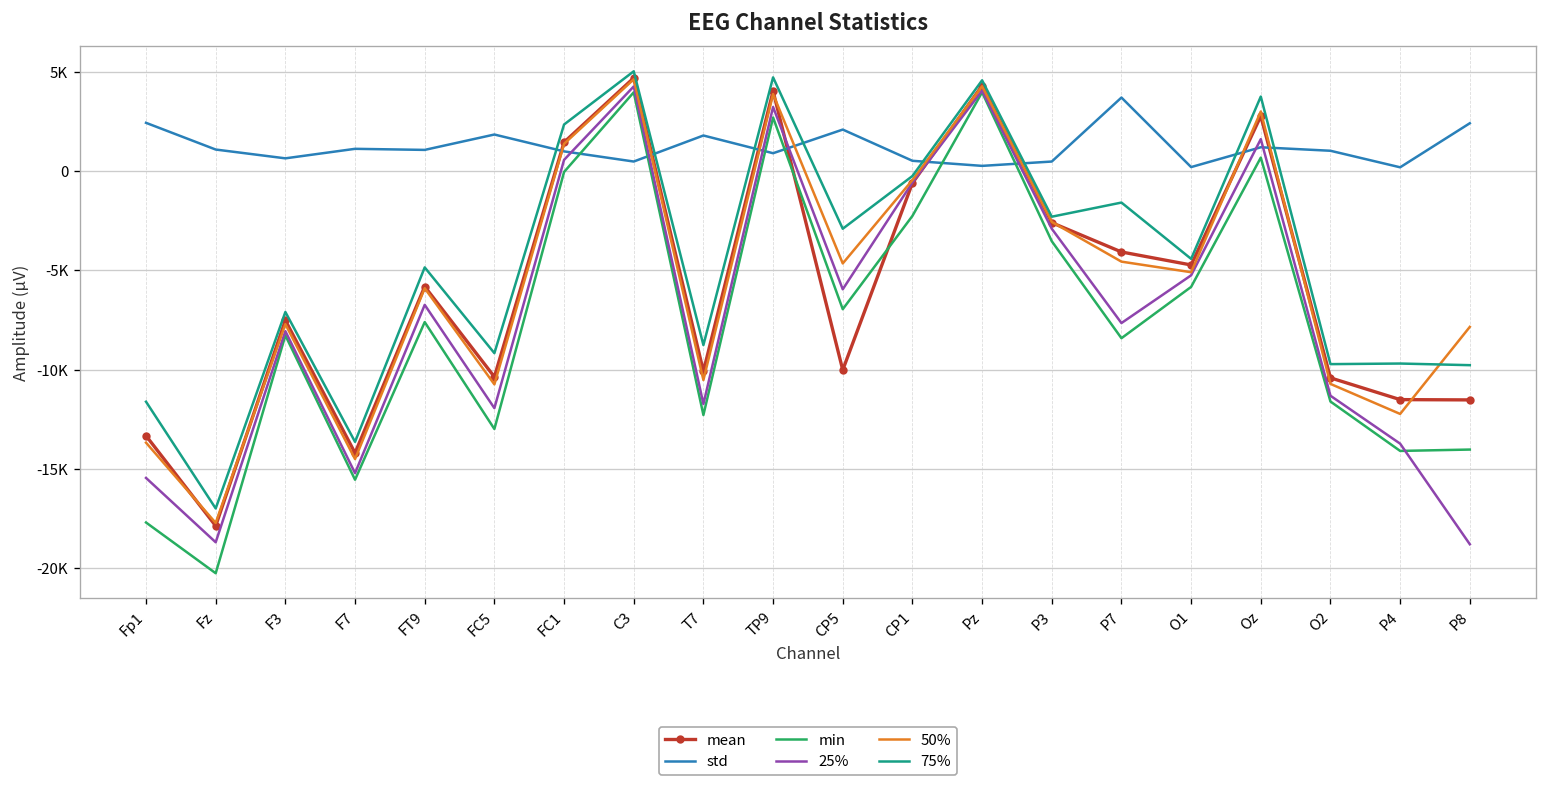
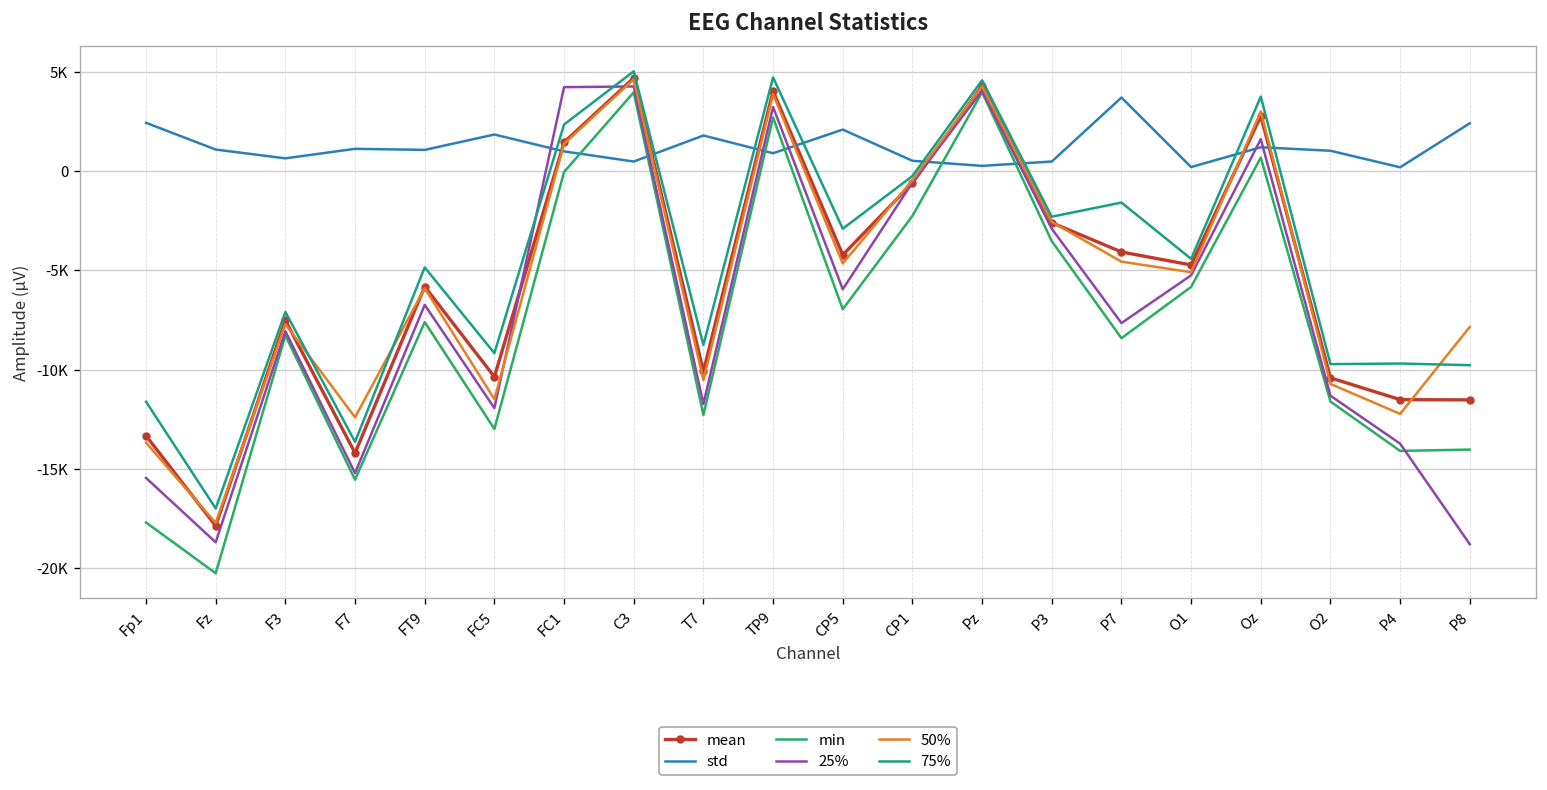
50%, F7: -14500 -> -12400
50%, FC5: -10700 -> -11500
25%, FC1: 600 -> 4200
mean, CP5: -10000 -> -4200
